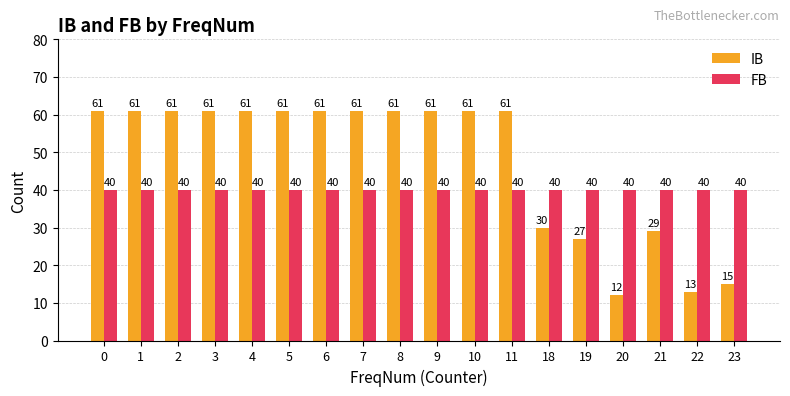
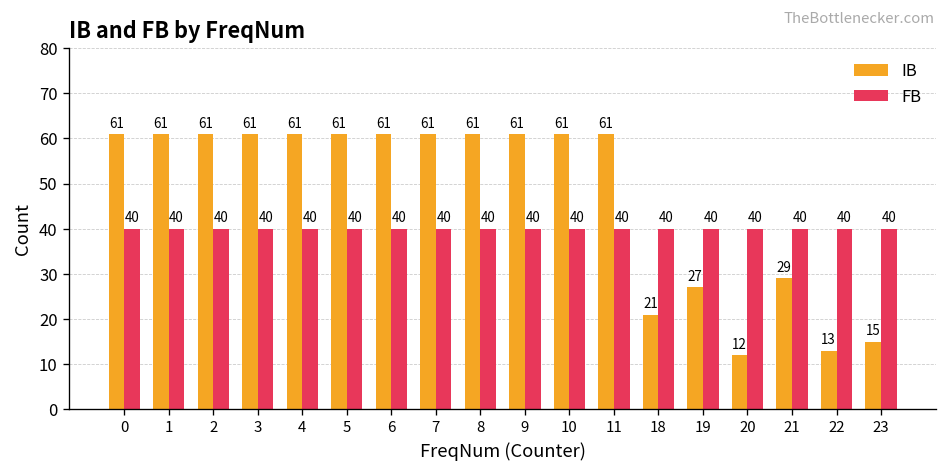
IB, 18: 30 -> 21
